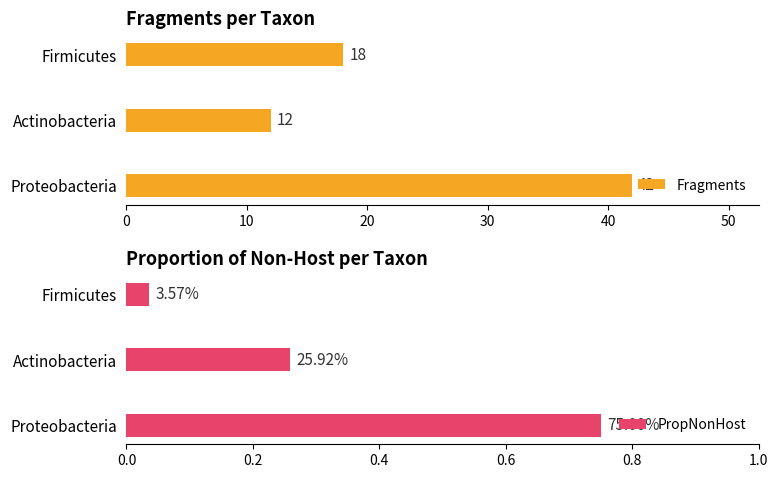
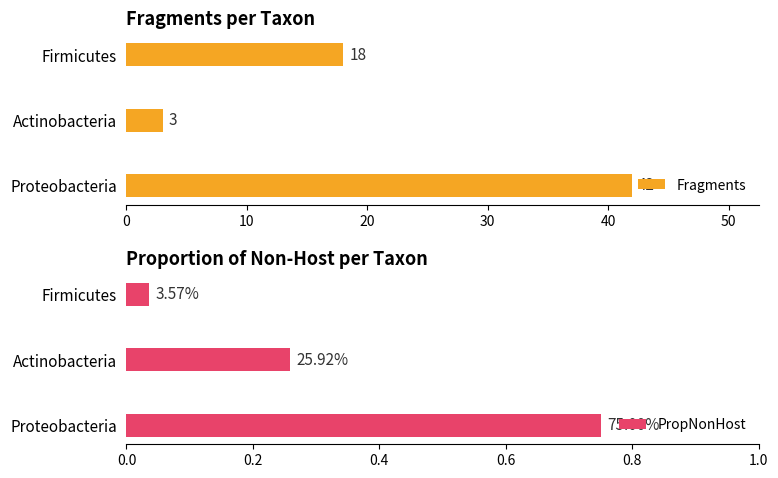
Fragments per Taxon, Actinobacteria: 12 -> 3
